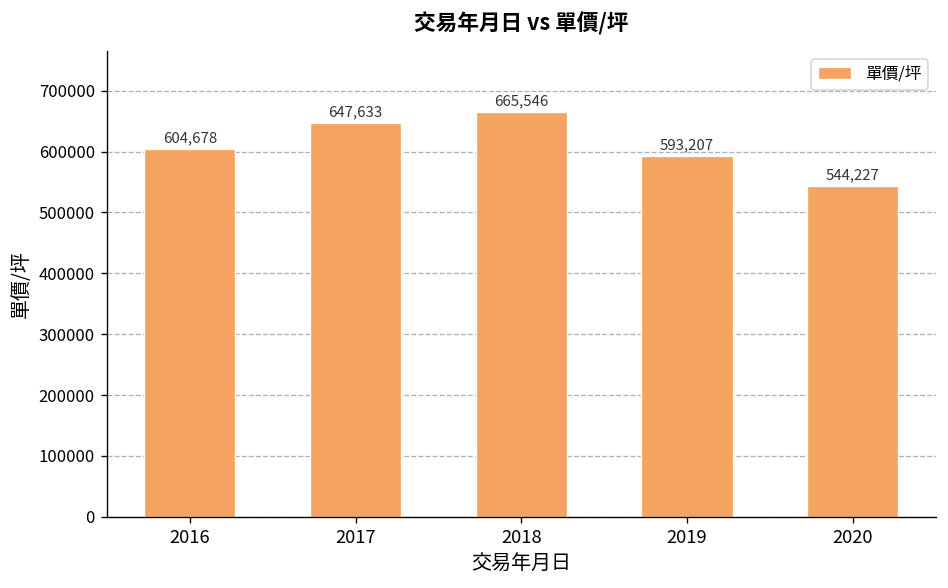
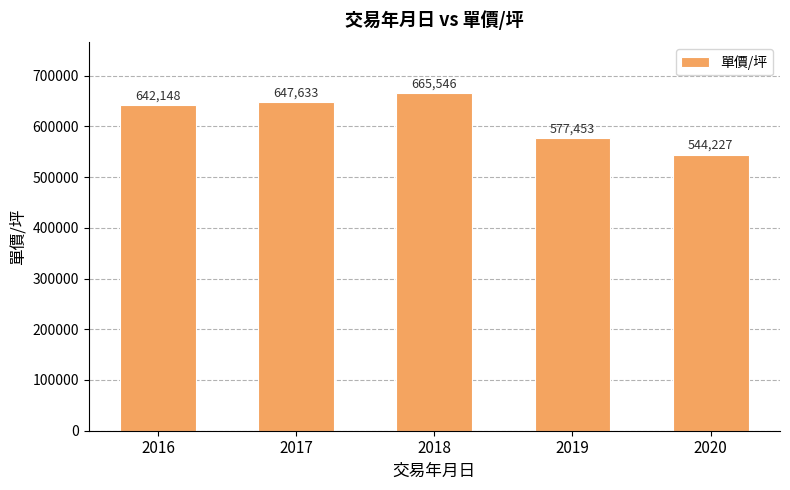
2016: 604,678 -> 642,148
2019: 593,207 -> 577,453
